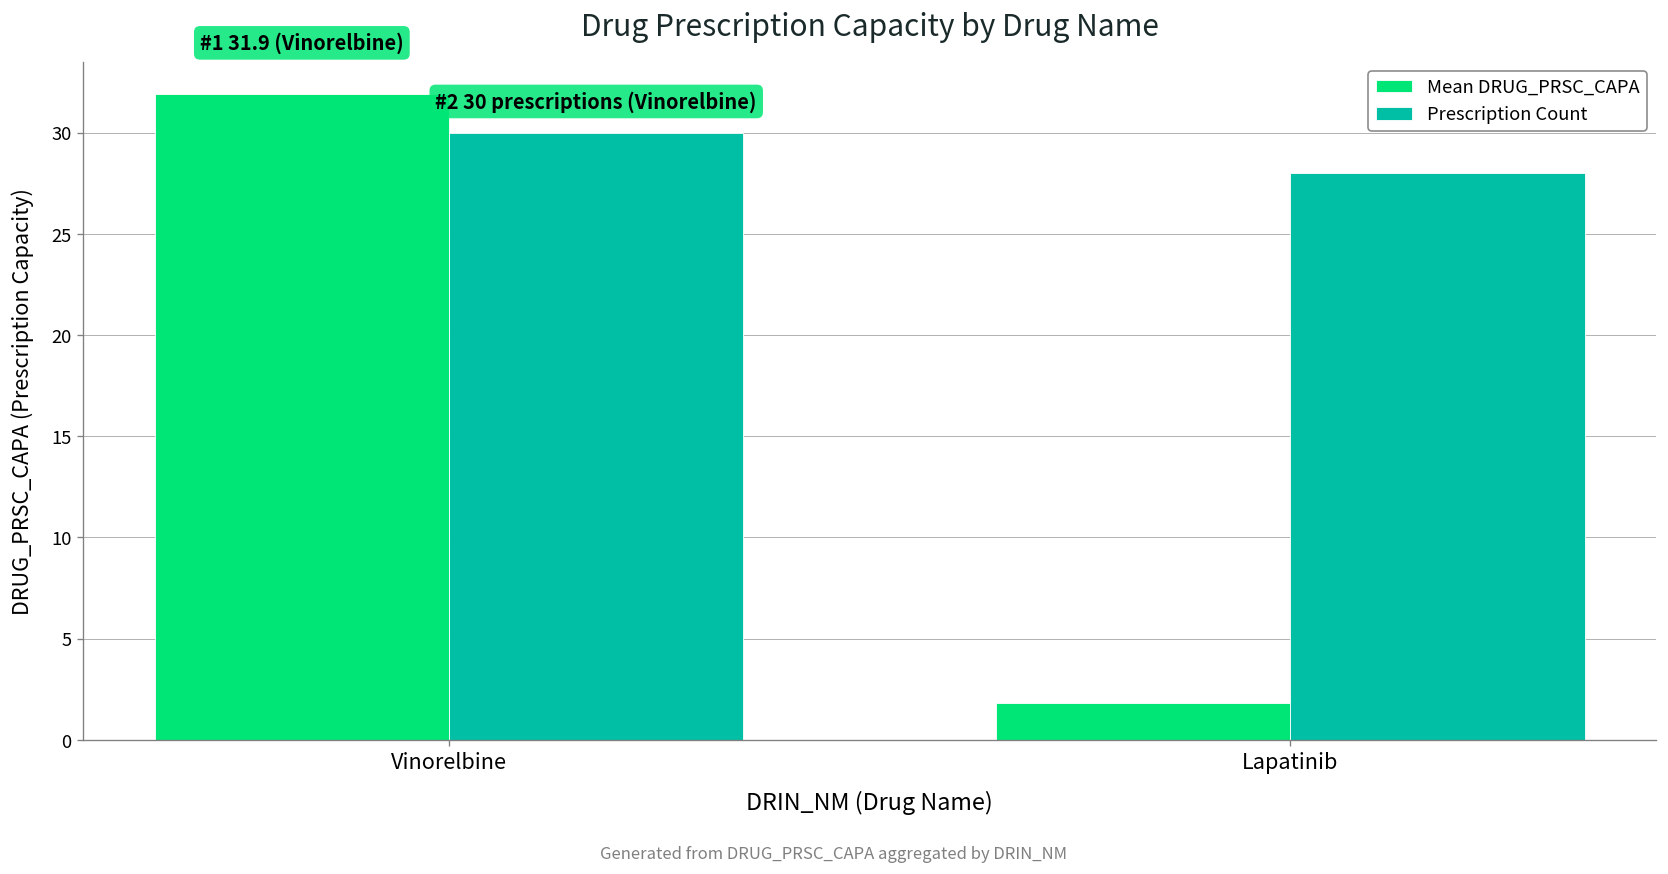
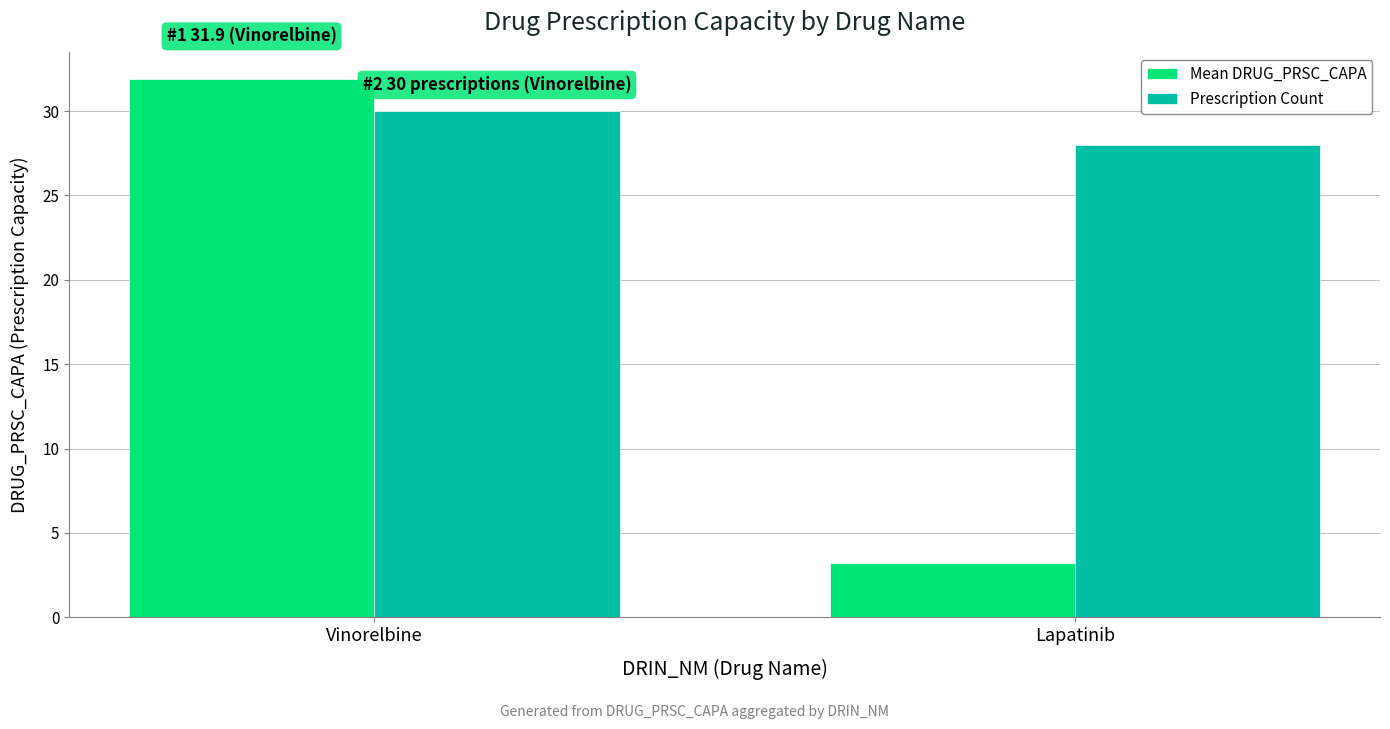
Mean DRUG_PRSC_CAPA, Lapatinib: 1.8 -> 3.2
